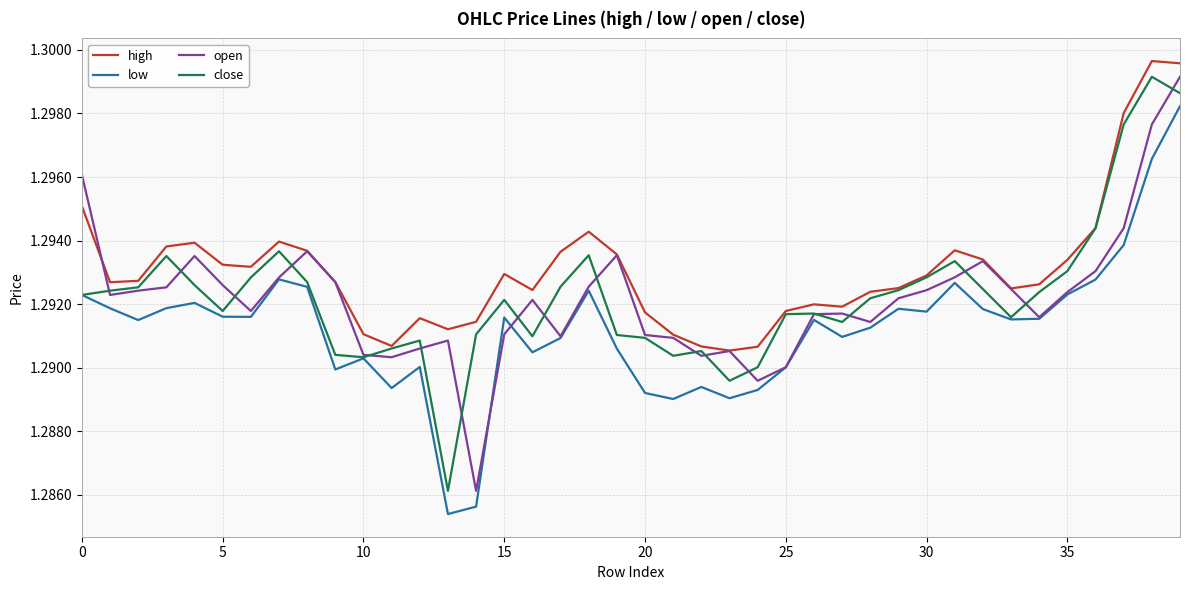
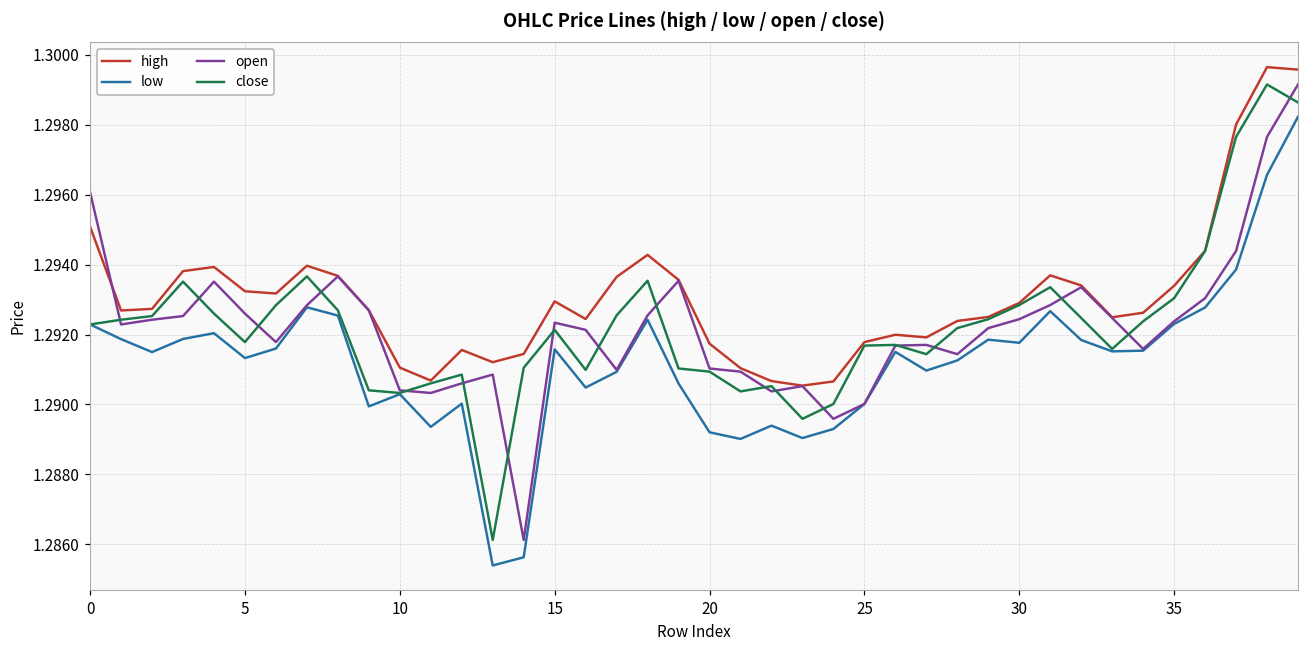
low, 5: 1.2916 -> 1.2913
open, 15: 1.2911 -> 1.2923
